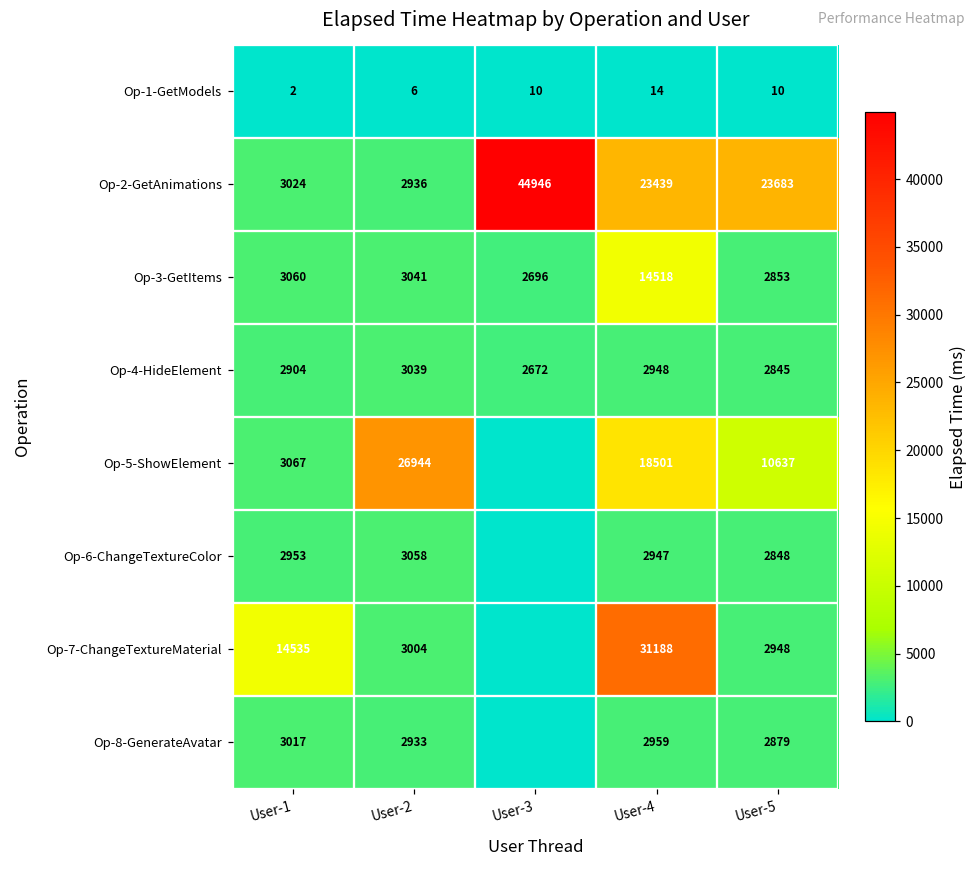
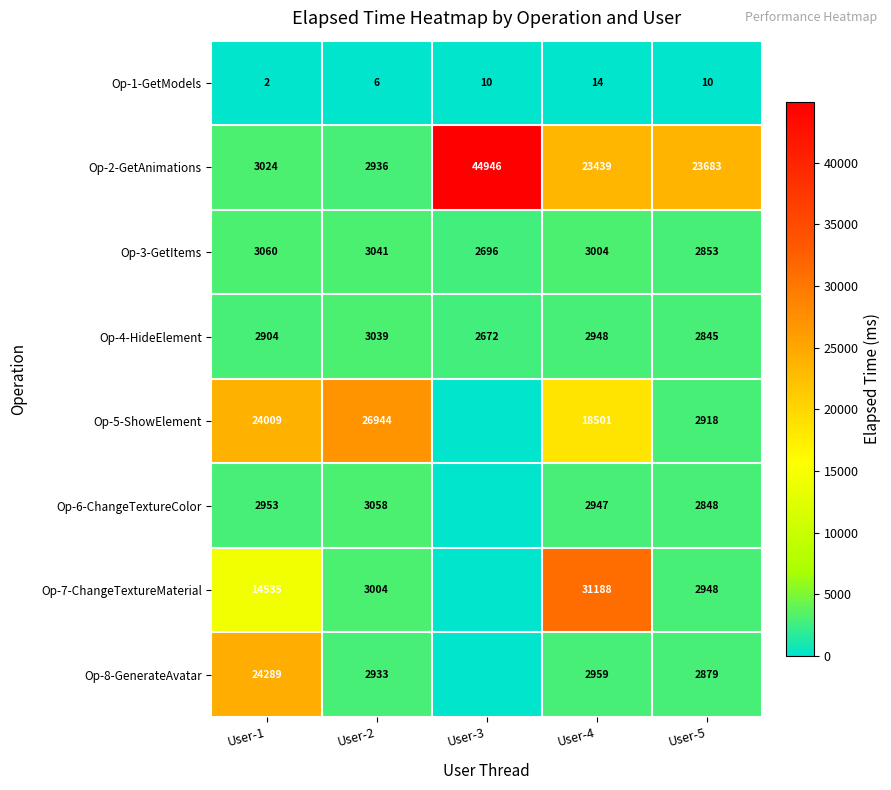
Op-3-GetItems, User-4: 14518 -> 3004
Op-5-ShowElement, User-1: 3067 -> 24009
Op-5-ShowElement, User-5: 10637 -> 2918
Op-8-GenerateAvatar, User-1: 3017 -> 24289
